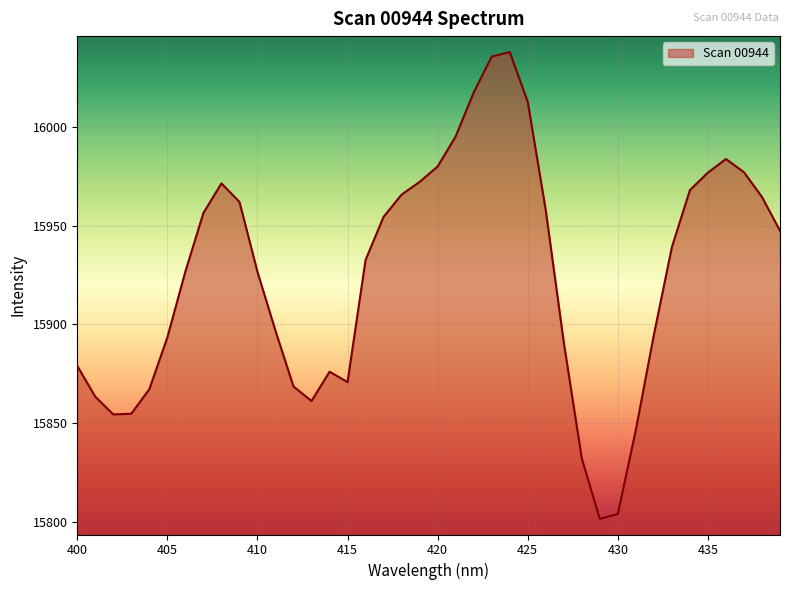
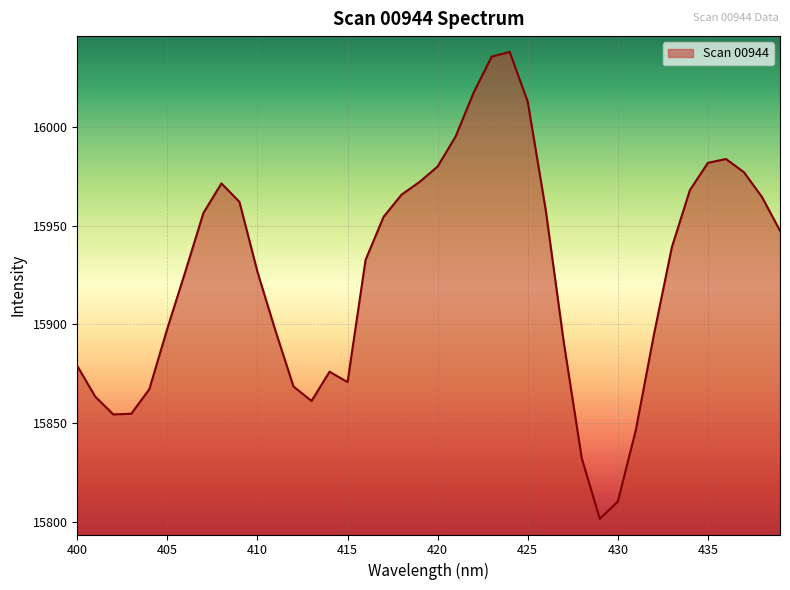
405: 15893 -> 15898
430: 15804 -> 15810
435: 15977 -> 15982
